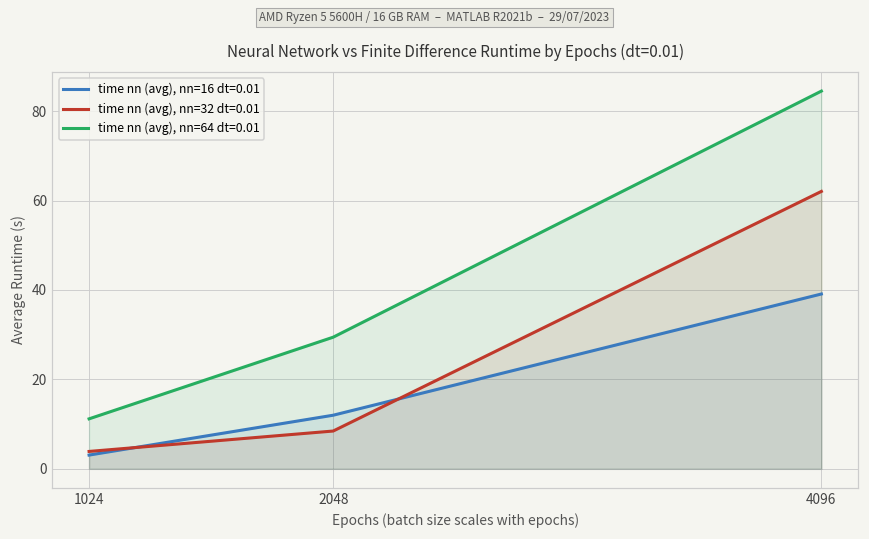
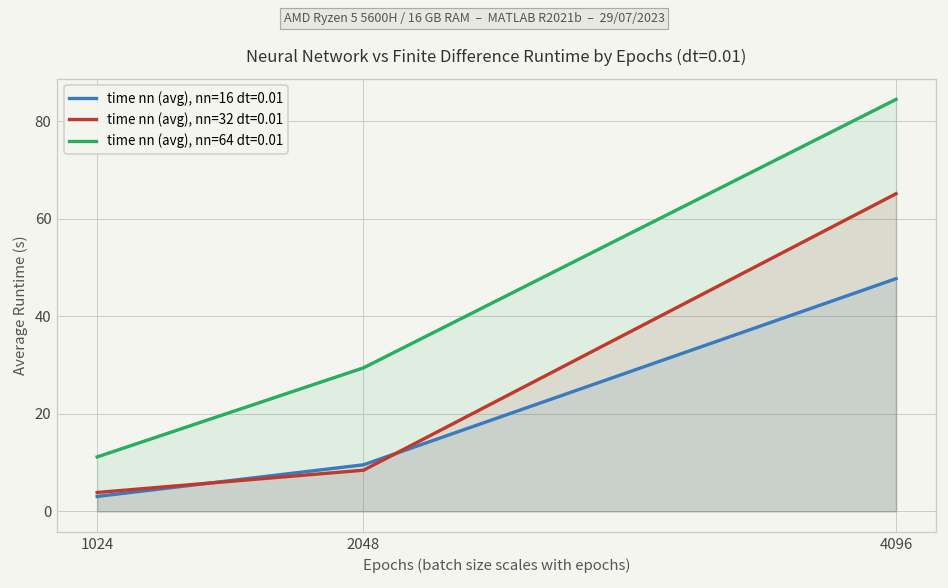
time nn (avg), nn=16 dt=0.01, 2048: 12 -> 10
time nn (avg), nn=16 dt=0.01, 4096: 39 -> 48
time nn (avg), nn=32 dt=0.01, 4096: 62 -> 65
